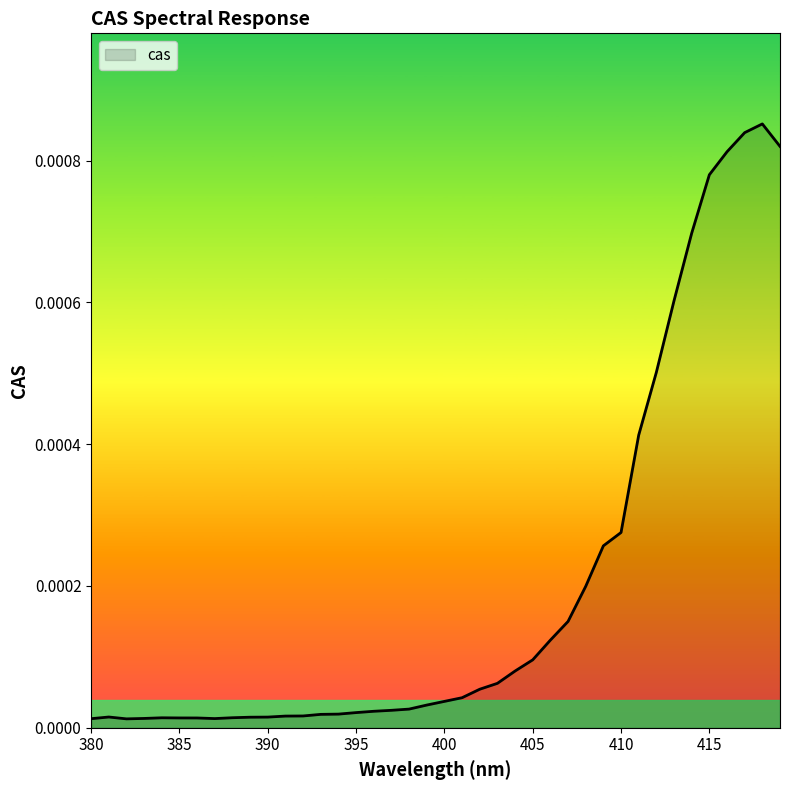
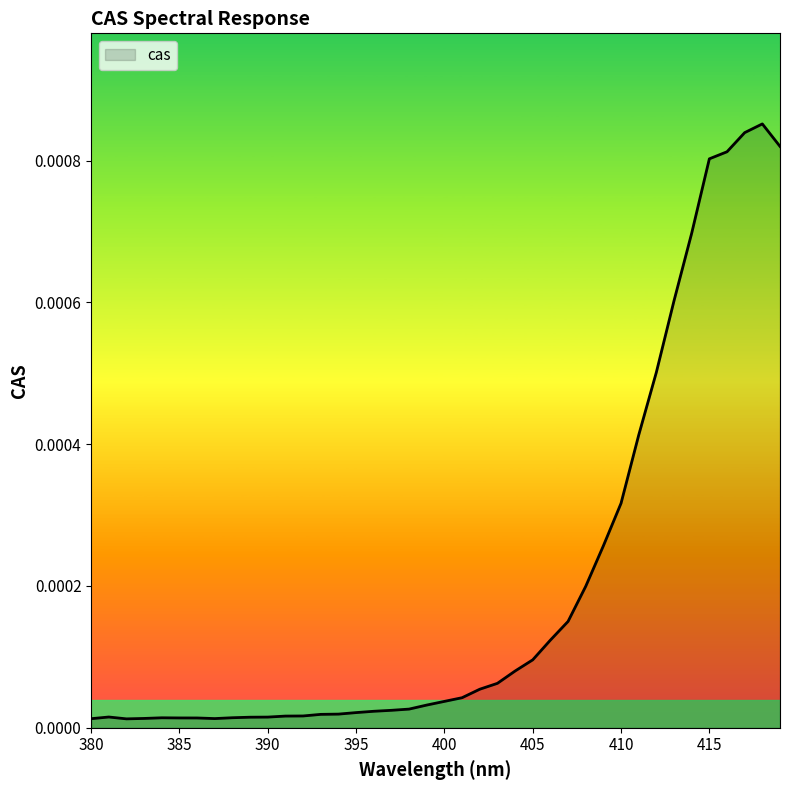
410: 0.00028 -> 0.00032
415: 0.00078 -> 0.00080
